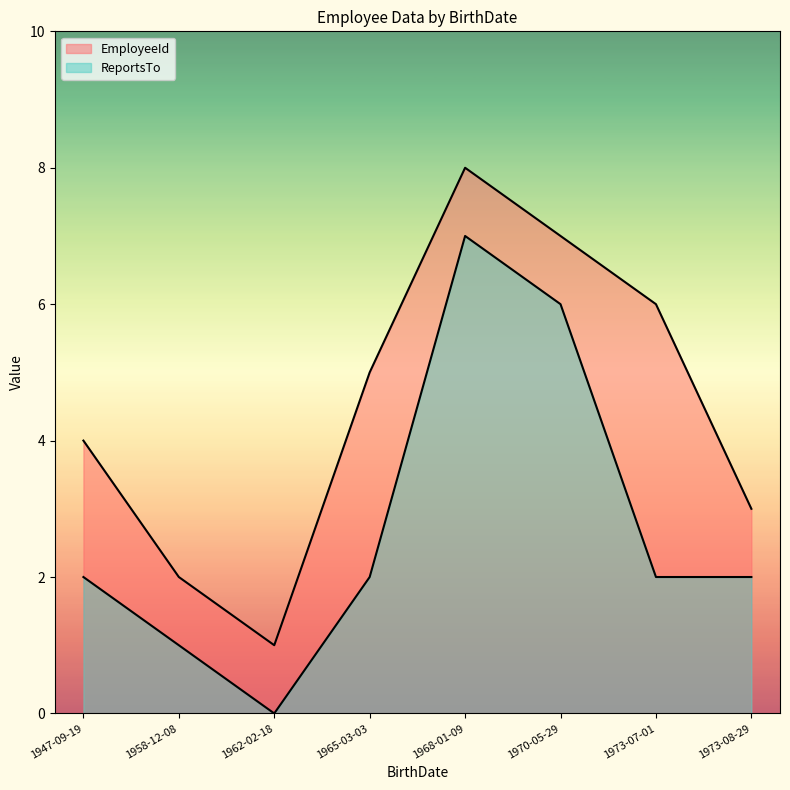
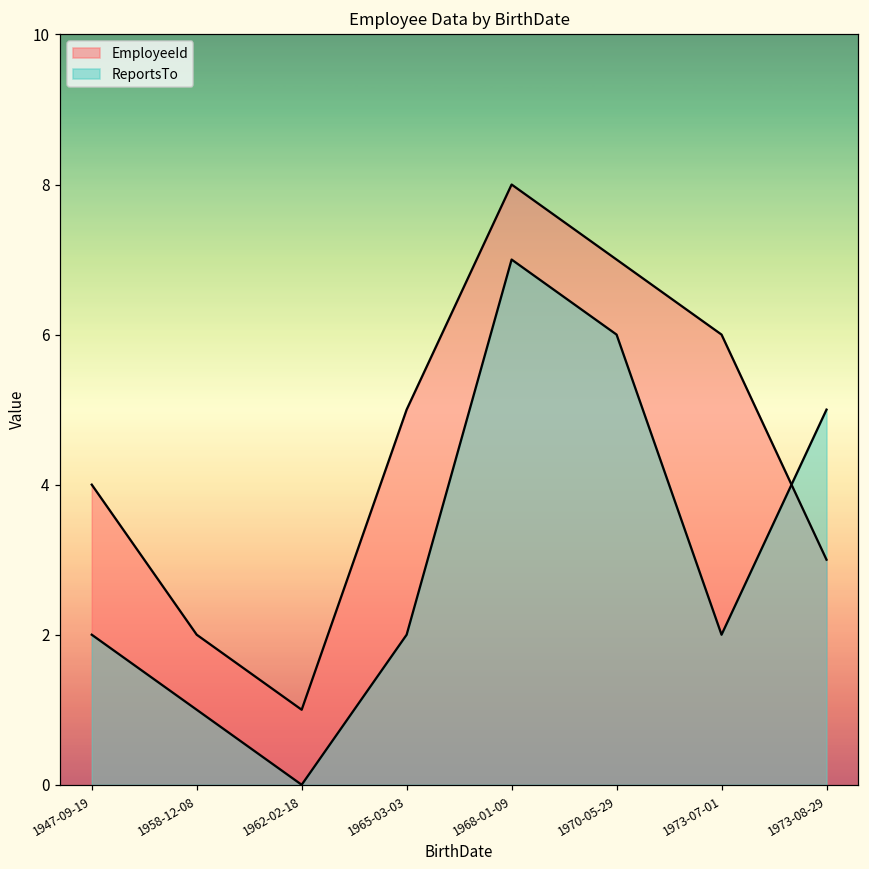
ReportsTo, 1973-08-29: 2 -> 5
